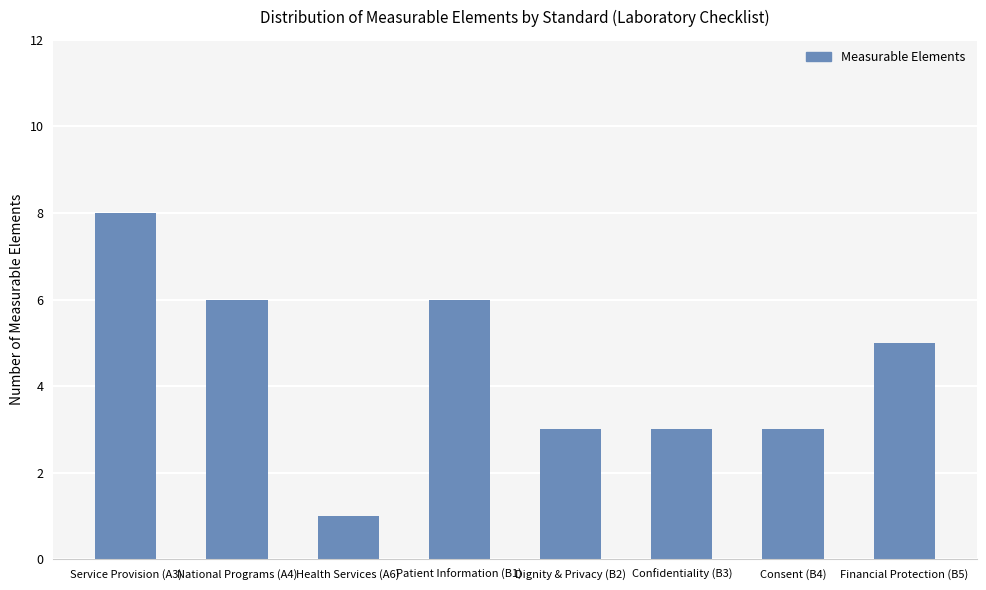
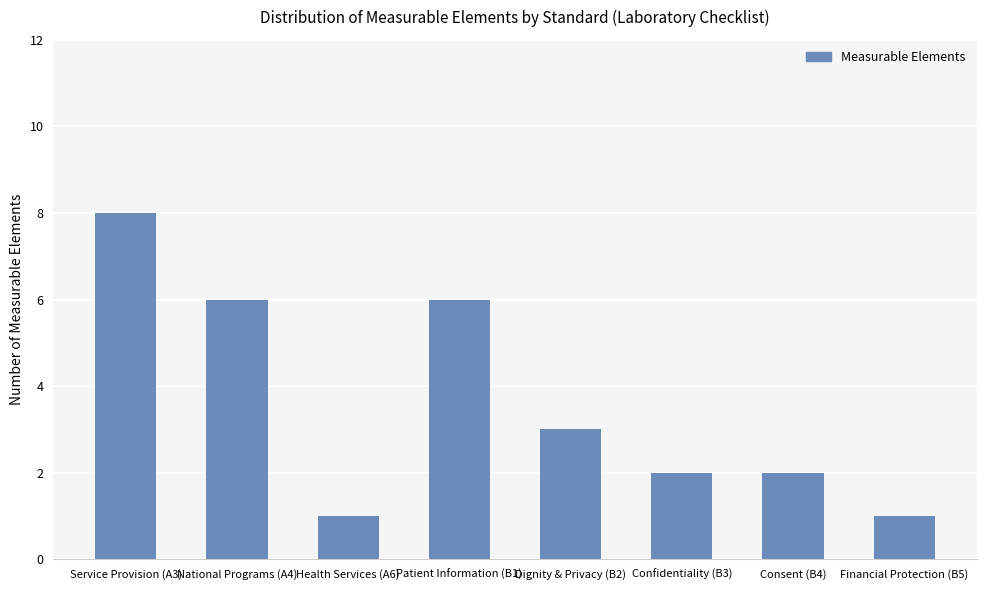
Confidentiality (B3): 3 -> 2
Consent (B4): 3 -> 2
Financial Protection (B5): 5 -> 1
